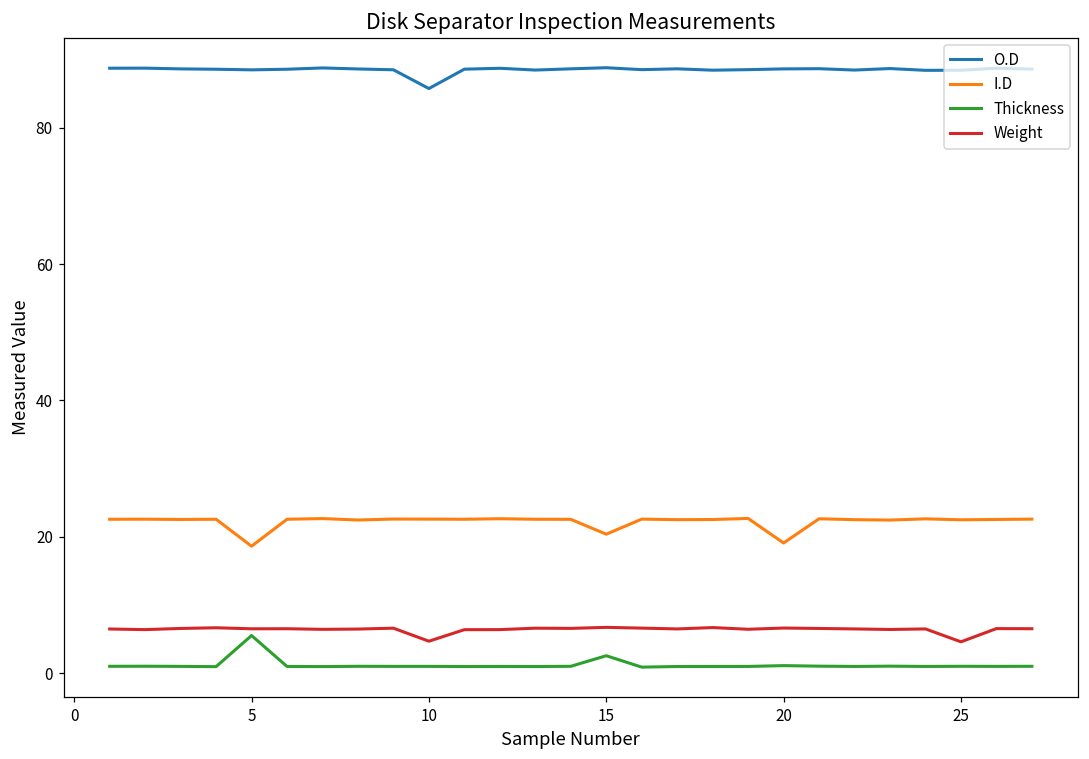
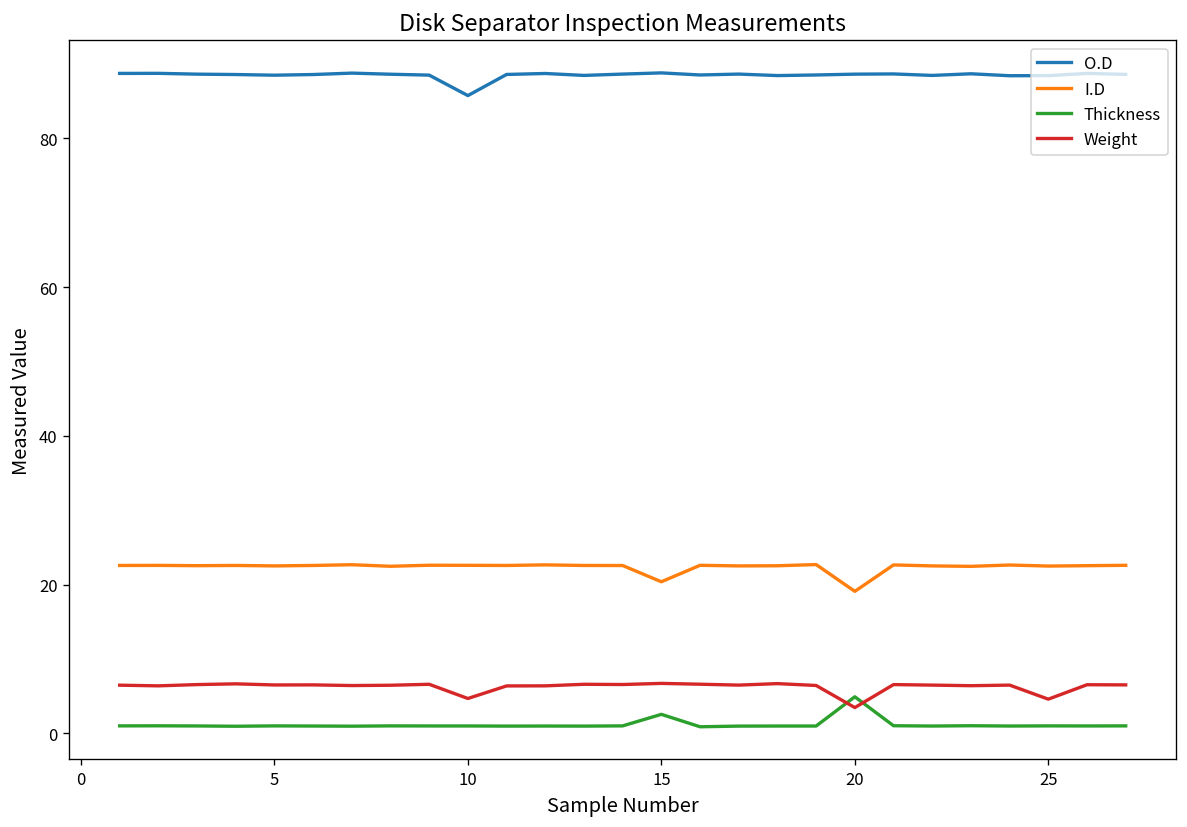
I.D, 5: 19 -> 23
Thickness, 5: 6 -> 1
Thickness, 20: 1 -> 5
Weight, 20: 7 -> 3
